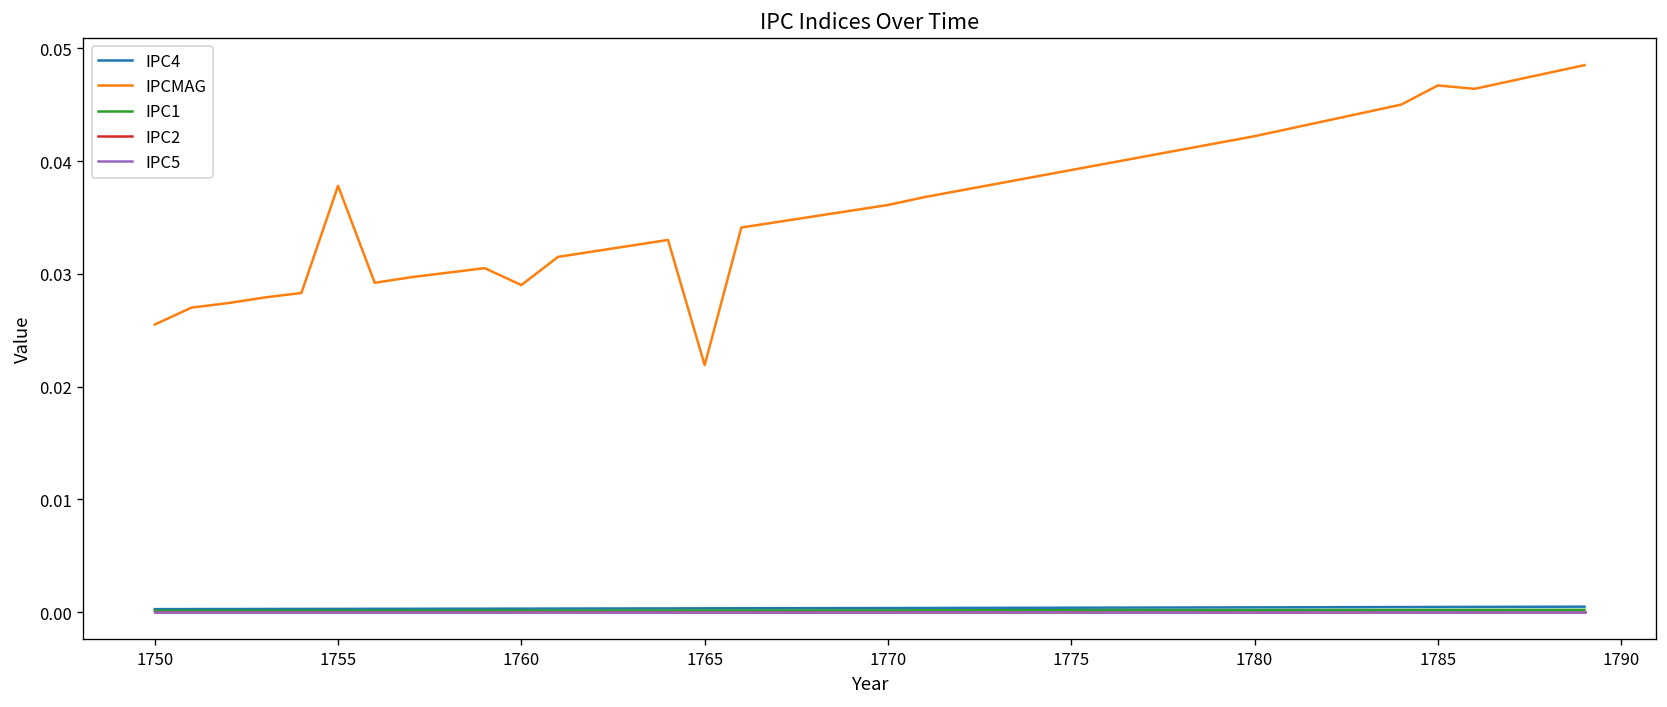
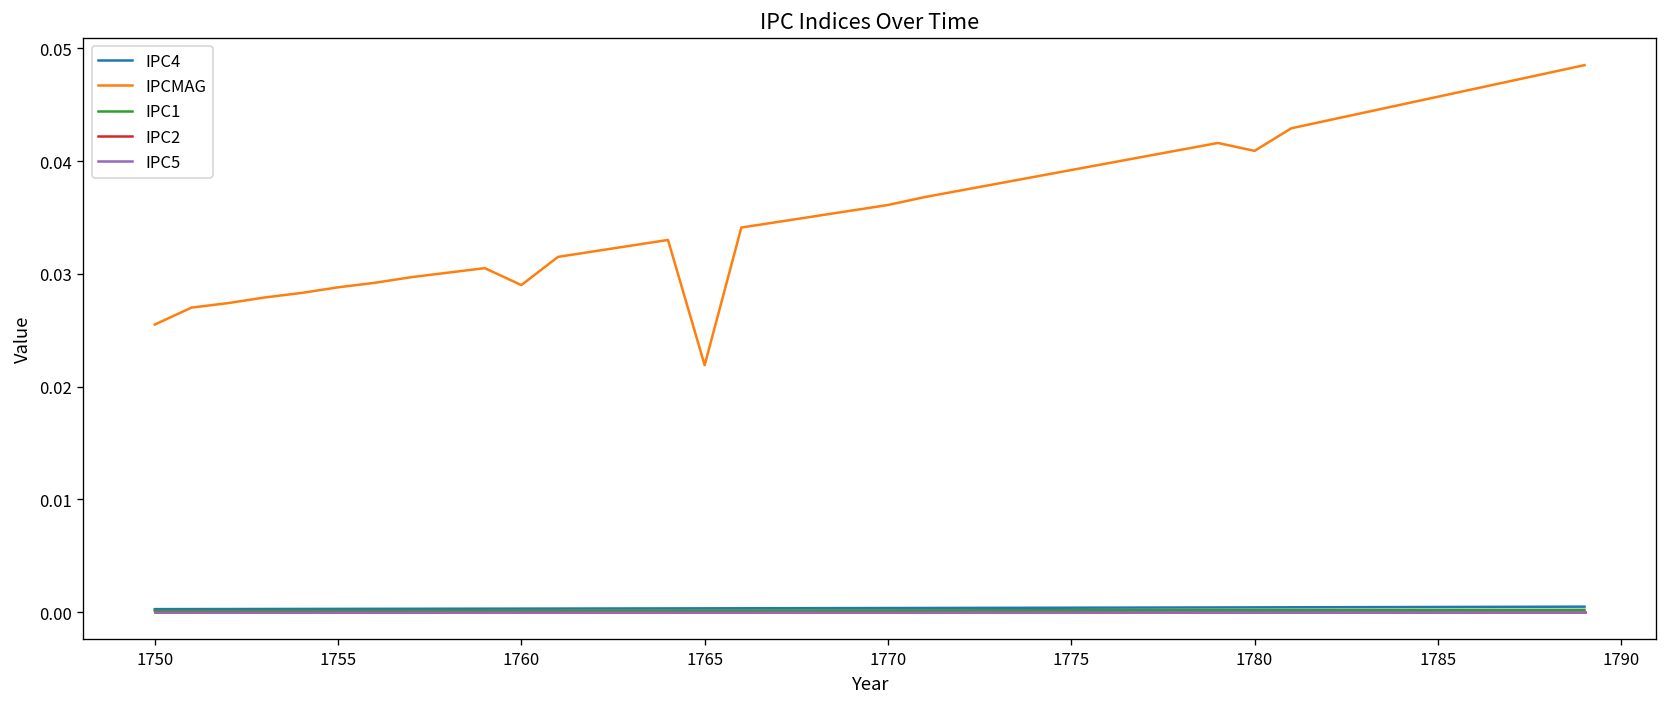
IPCMAG, 1755: 0.038 -> 0.029
IPCMAG, 1780: 0.042 -> 0.041
IPCMAG, 1785: 0.047 -> 0.046
